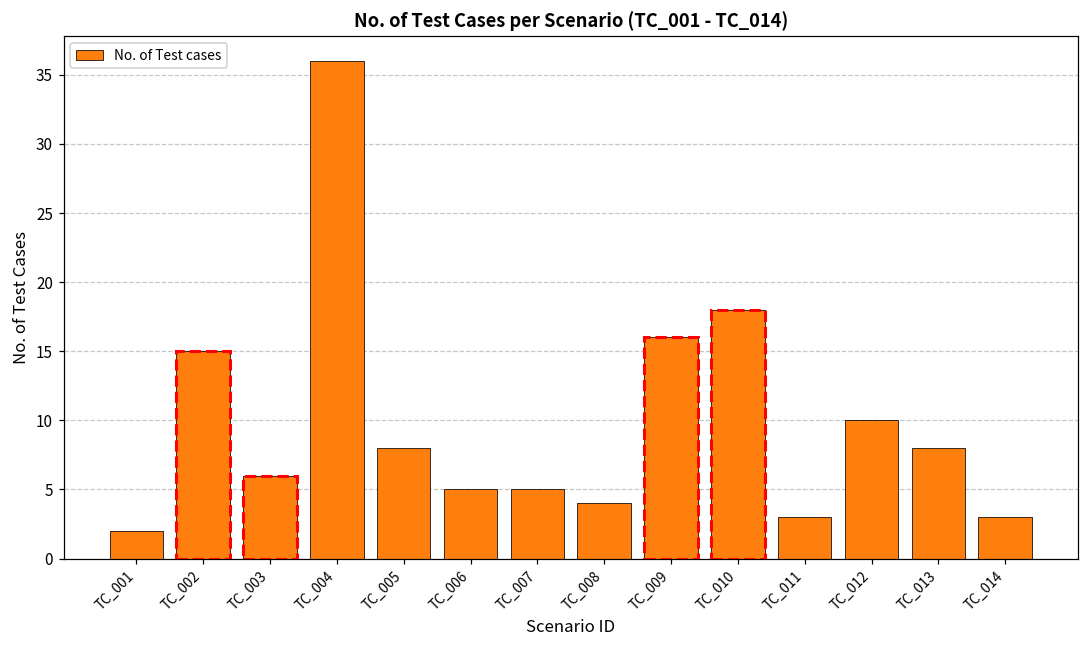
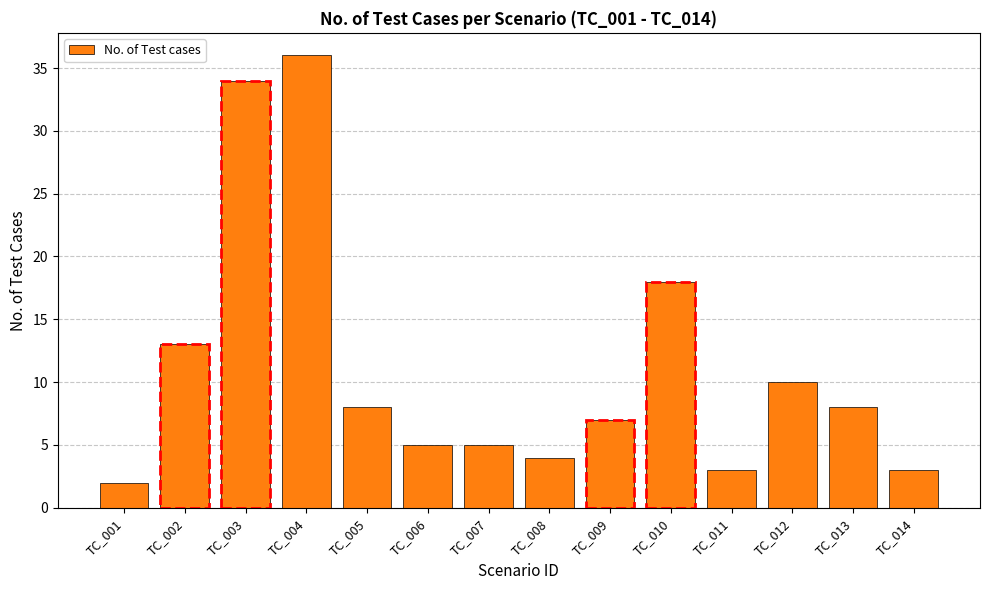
TC_002: 15 -> 13
TC_003: 6 -> 34
TC_009: 16 -> 7
